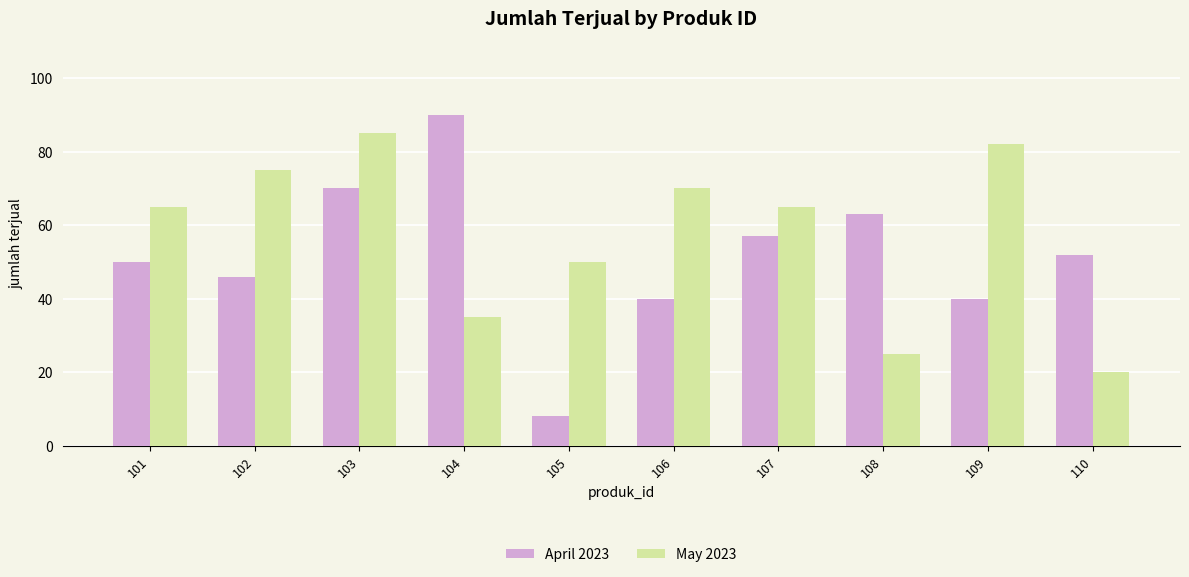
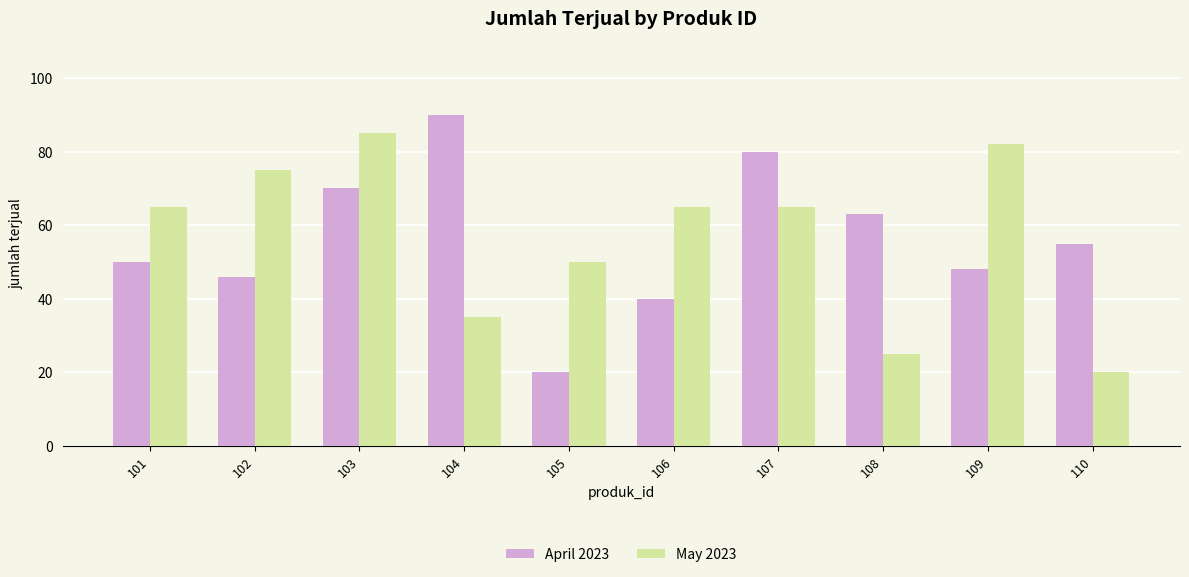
April 2023, 105: 8 -> 20
May 2023, 106: 70 -> 65
April 2023, 107: 57 -> 80
April 2023, 109: 40 -> 48
April 2023, 110: 52 -> 55
